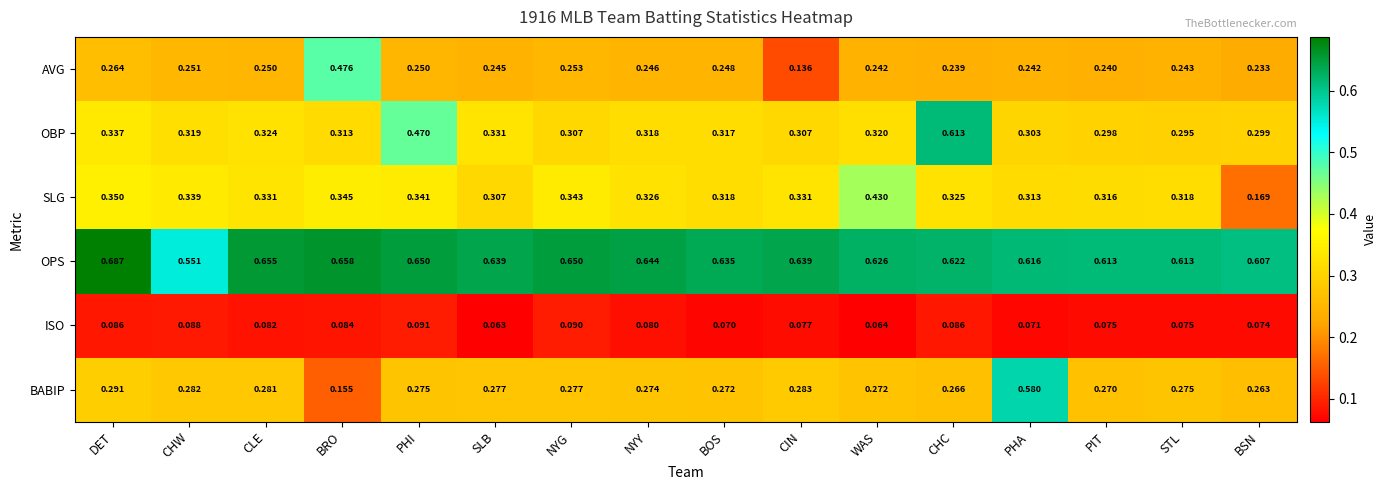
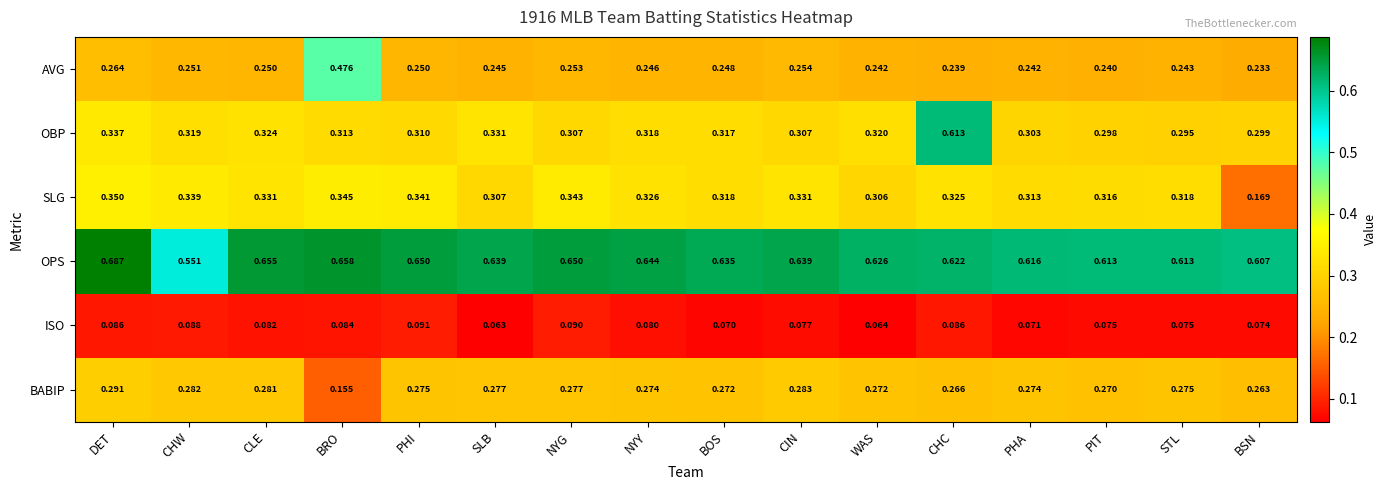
AVG, CIN: 0.136 -> 0.254
OBP, PHI: 0.470 -> 0.310
SLG, WAS: 0.430 -> 0.306
BABIP, PHA: 0.580 -> 0.274
